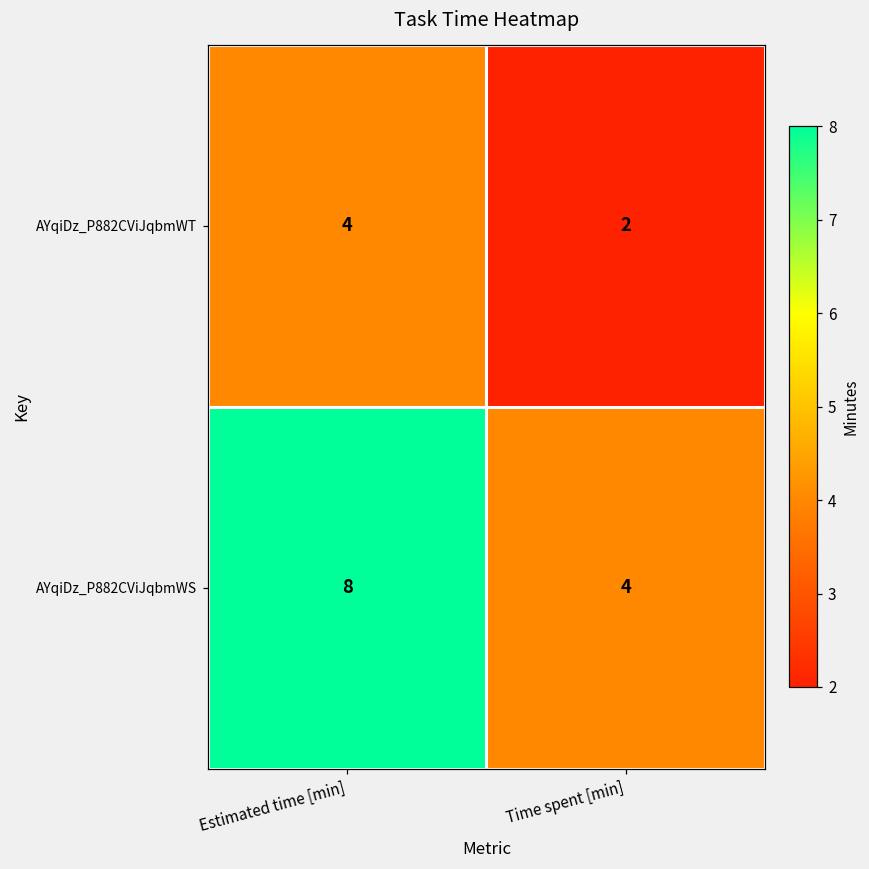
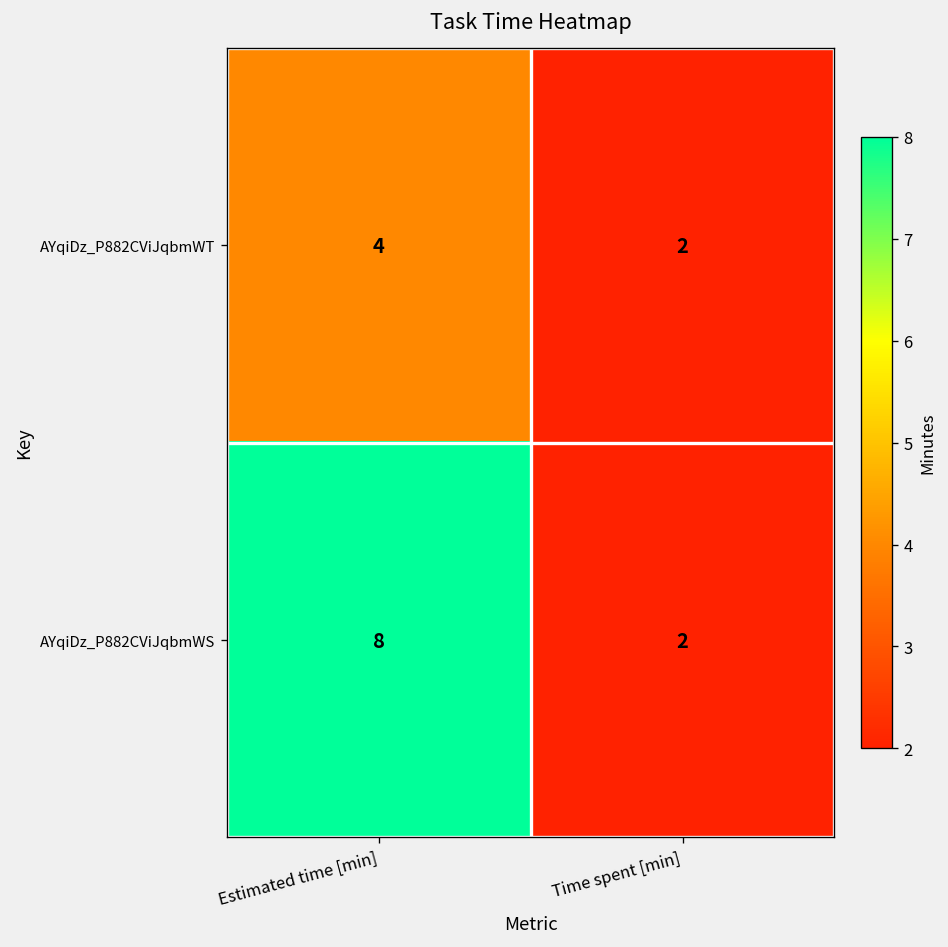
AYqiDz_P882CViJqbmWS, Time spent [min]: 4 -> 2
